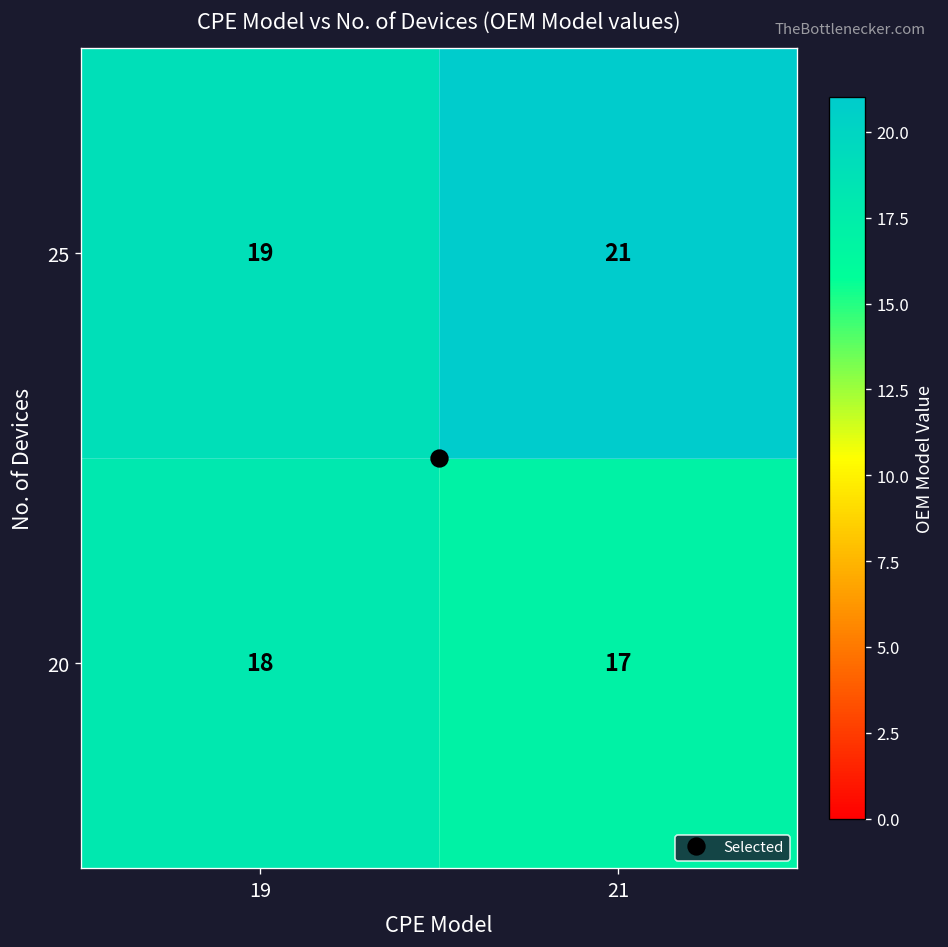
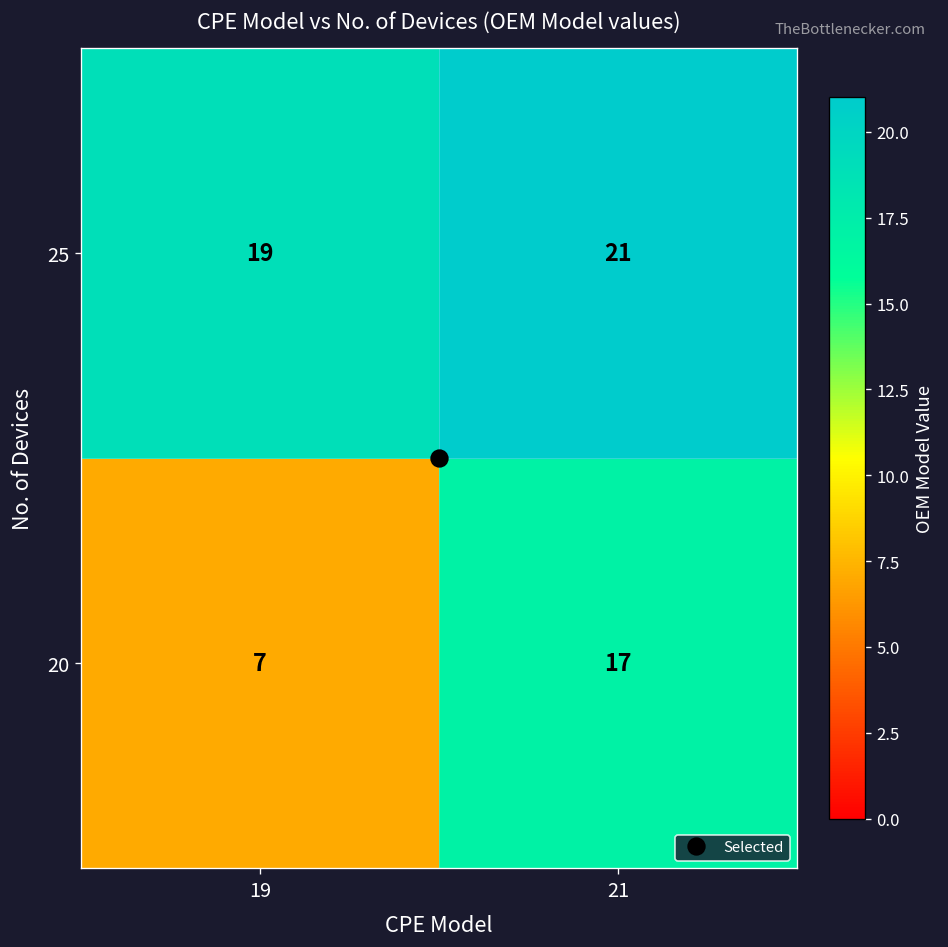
20, 19: 18 -> 7
